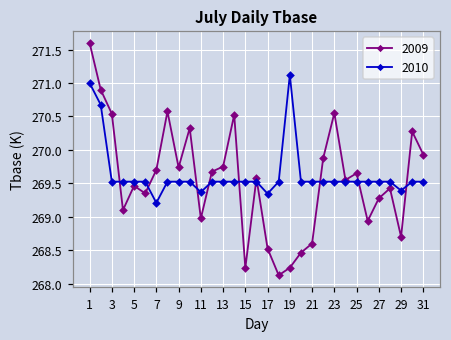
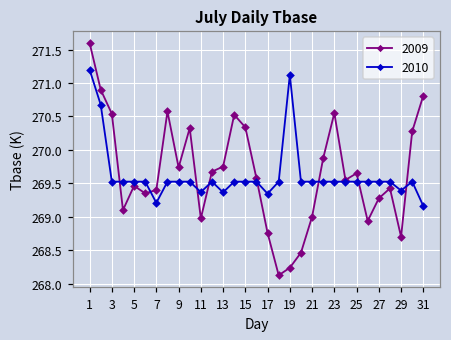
2010, 1: 271.0 -> 271.2
2009, 7: 269.7 -> 269.4
2010, 13: 269.5 -> 269.4
2009, 15: 268.2 -> 270.3
2009, 17: 268.5 -> 268.8
2009, 21: 268.6 -> 269.0
2009, 31: 269.9 -> 270.8
2010, 31: 269.5 -> 269.2
